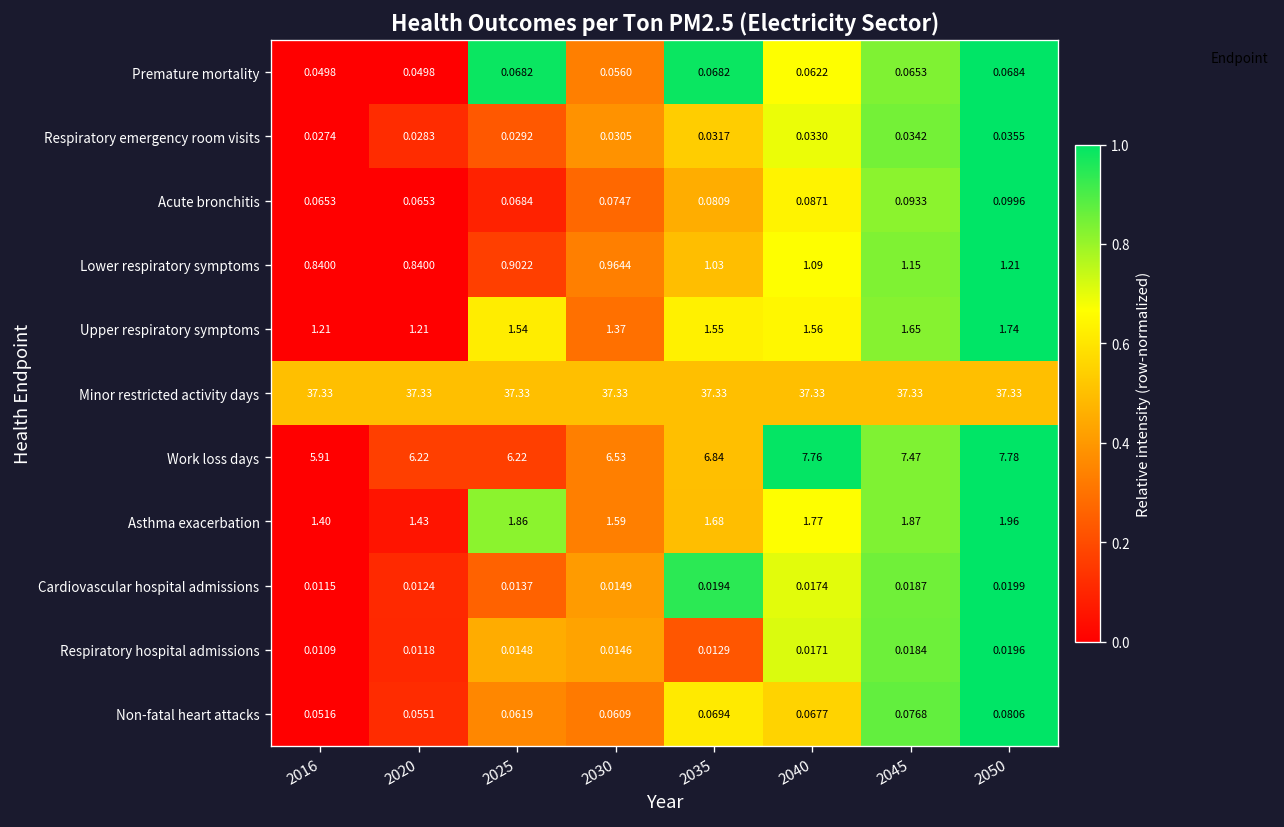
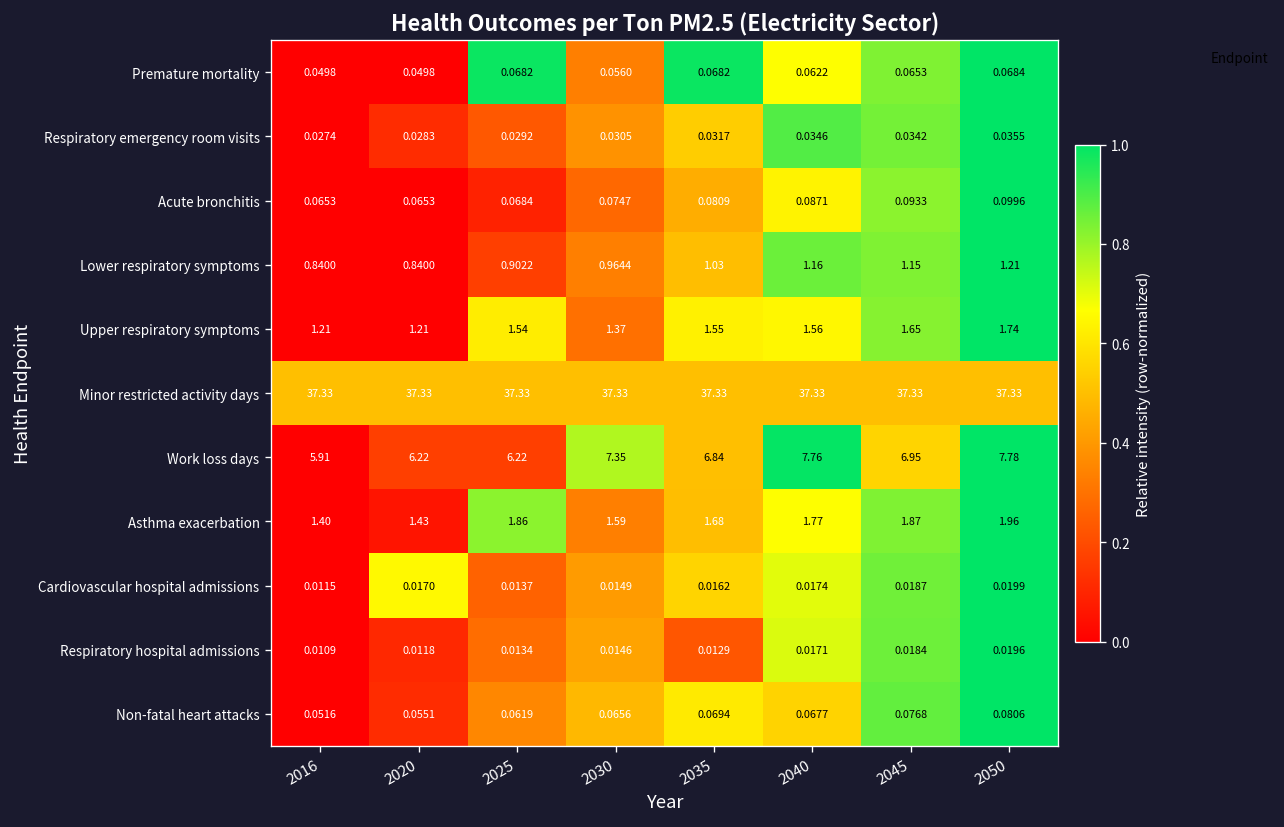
Respiratory emergency room visits, 2040: 0.0330 -> 0.0346
Lower respiratory symptoms, 2040: 1.09 -> 1.16
Work loss days, 2030: 6.53 -> 7.35
Work loss days, 2045: 7.47 -> 6.95
Cardiovascular hospital admissions, 2020: 0.0124 -> 0.0170
Cardiovascular hospital admissions, 2035: 0.0194 -> 0.0162
Respiratory hospital admissions, 2025: 0.0148 -> 0.0134
Non-fatal heart attacks, 2030: 0.0609 -> 0.0656
